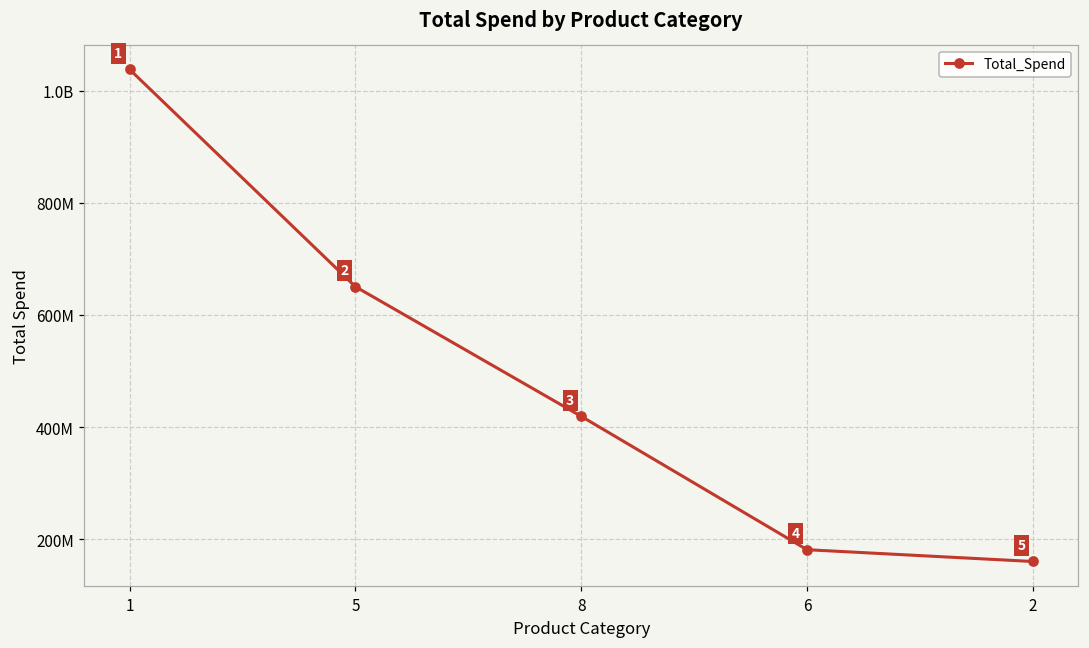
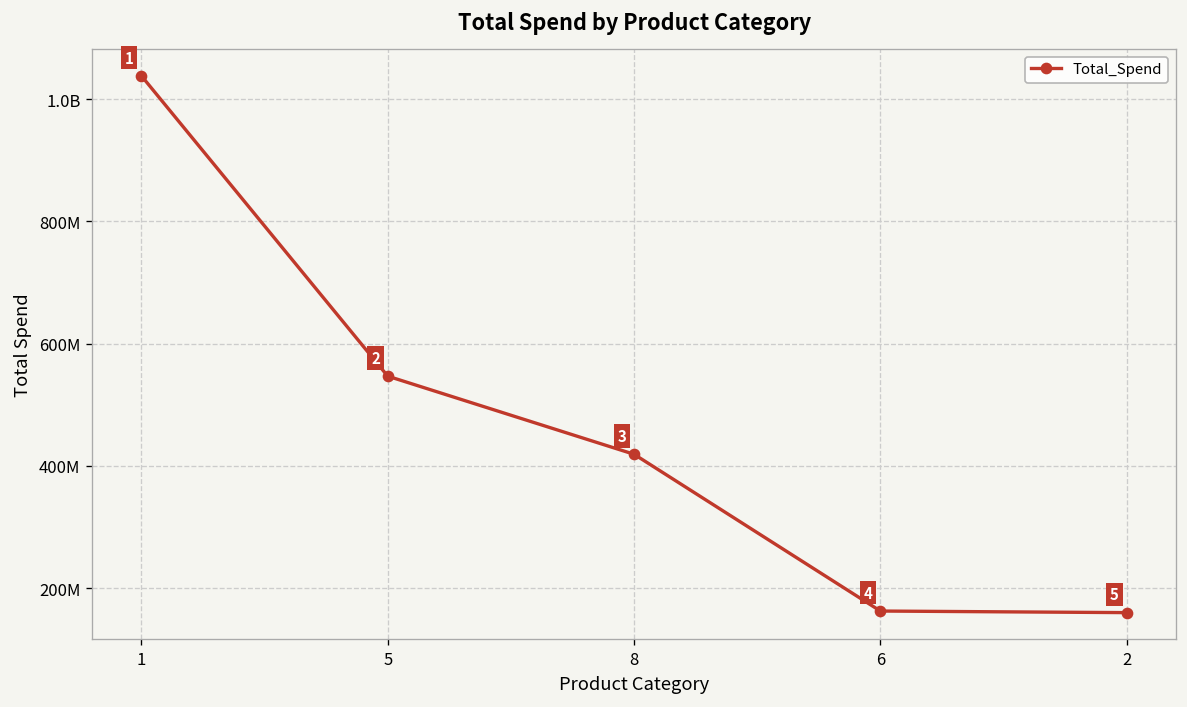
5: 650000000 -> 550000000
6: 180000000 -> 160000000
